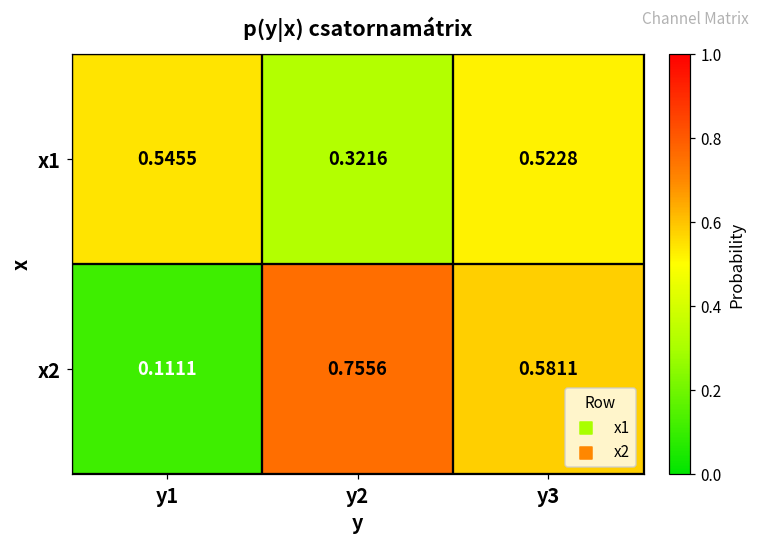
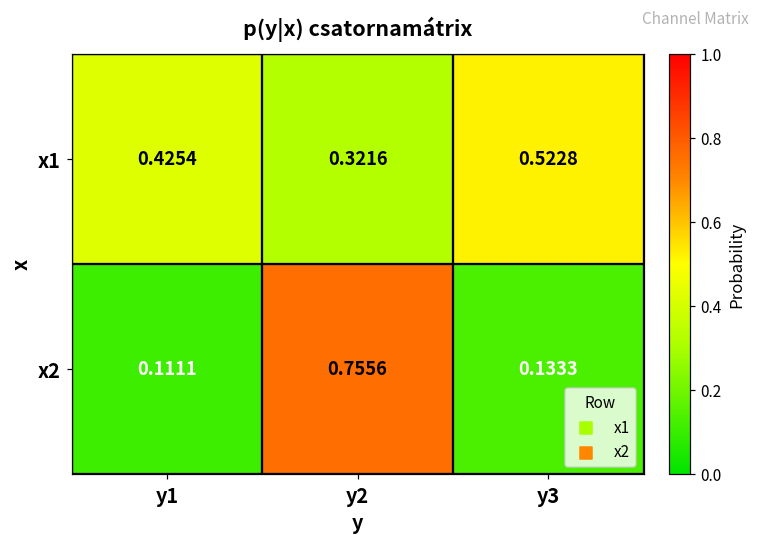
x1, y1: 0.5455 -> 0.4254
x2, y3: 0.5811 -> 0.1333
